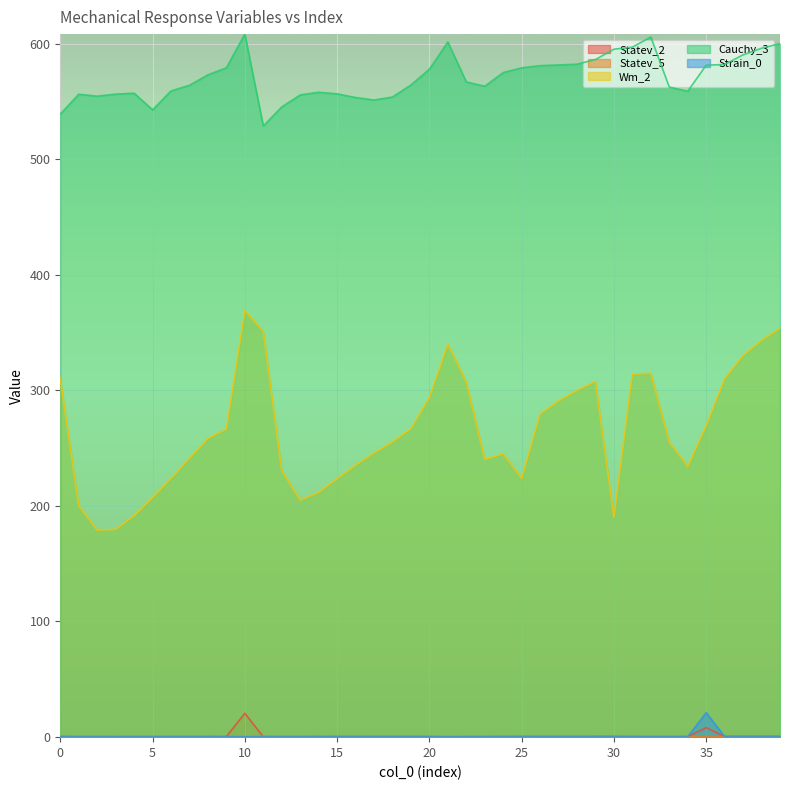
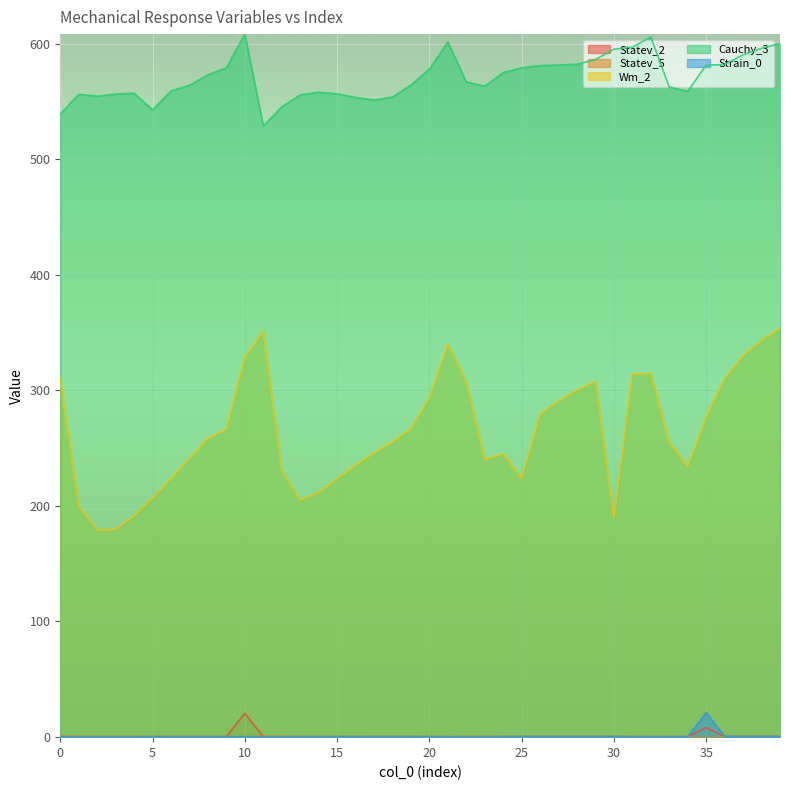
Wm_2, 10: 369 -> 329
Wm_2, 35: 270 -> 277
